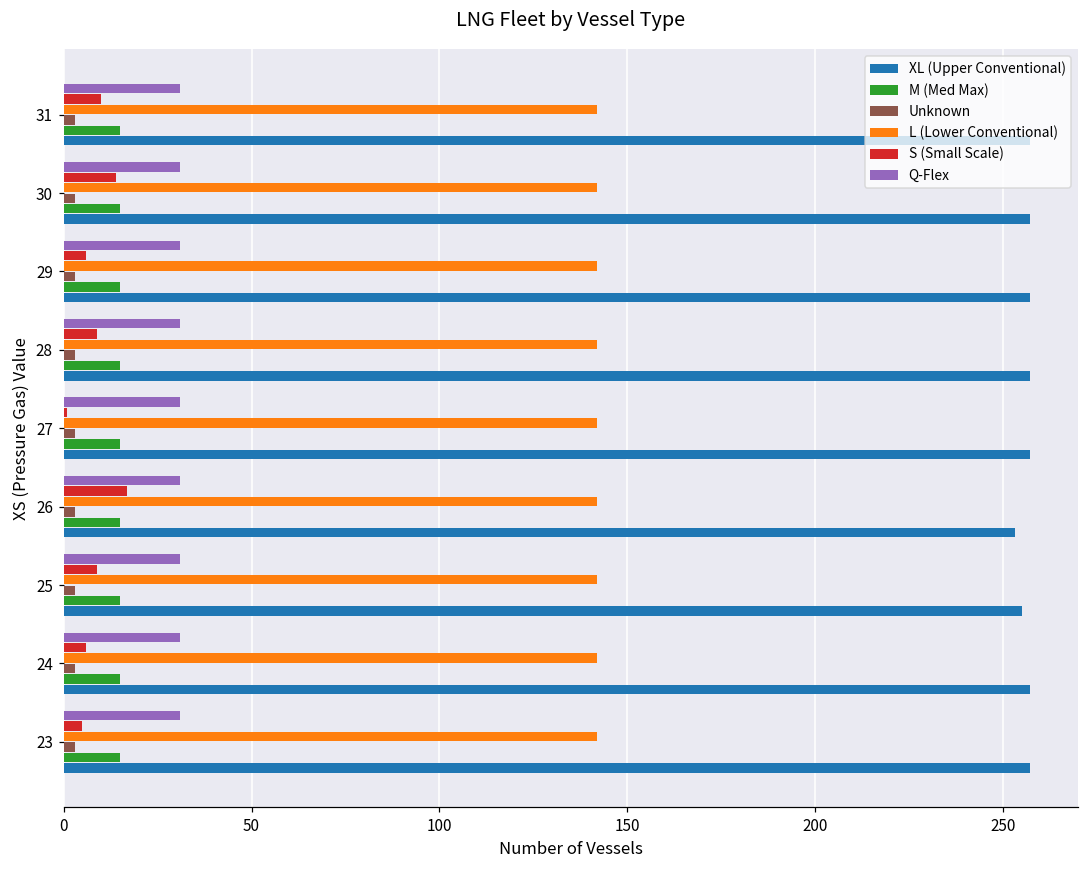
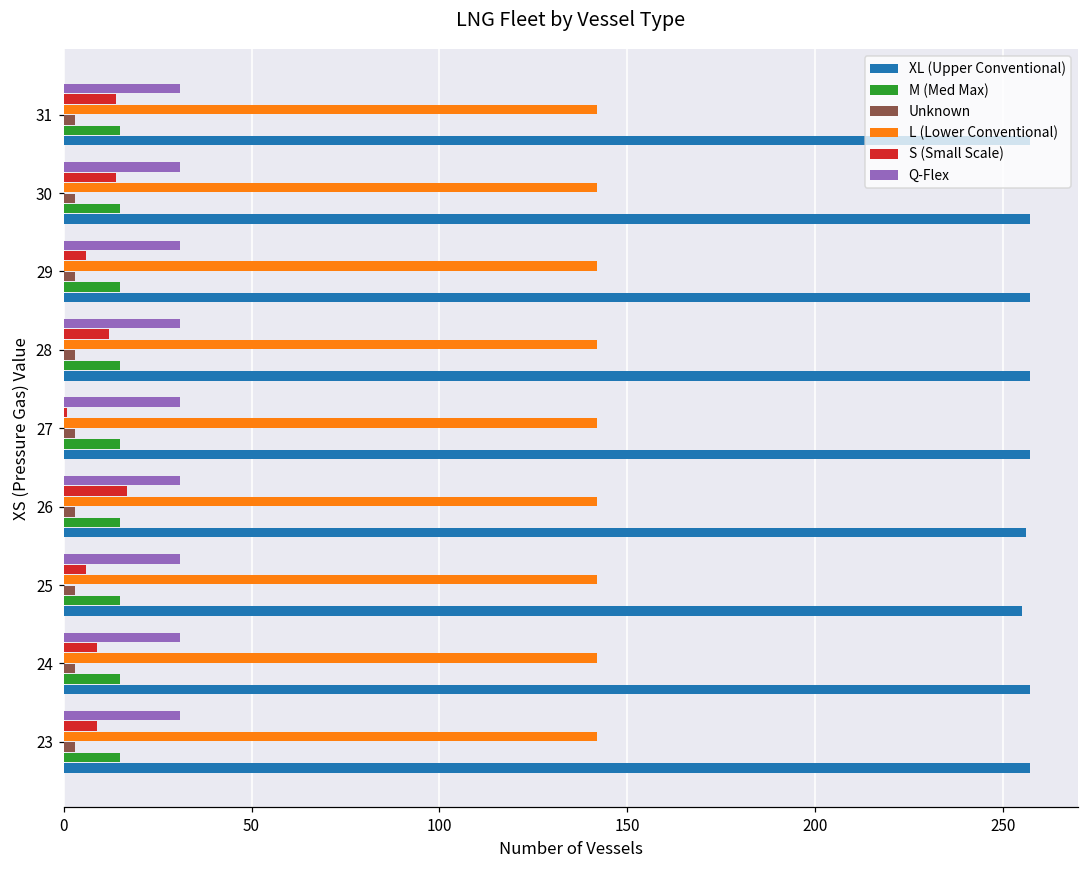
S (Small Scale), 31: 10 -> 14
S (Small Scale), 28: 9 -> 12
XL (Upper Conventional), 26: 253 -> 256
S (Small Scale), 25: 9 -> 6
S (Small Scale), 24: 6 -> 9
S (Small Scale), 23: 5 -> 9
